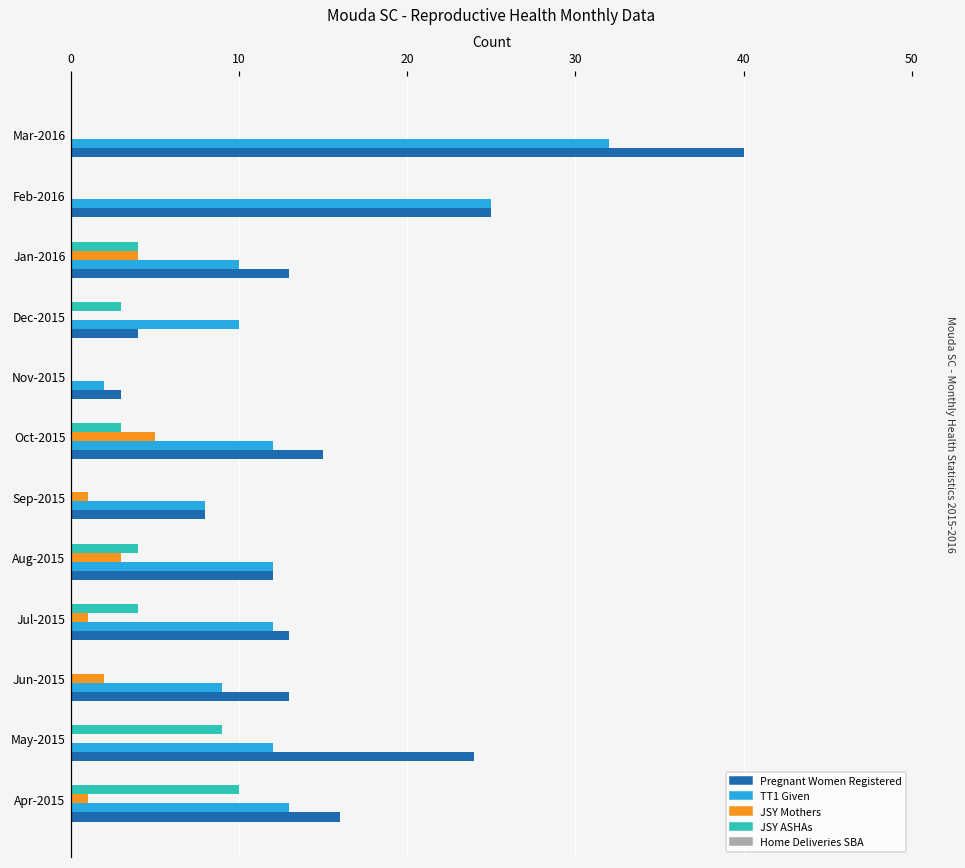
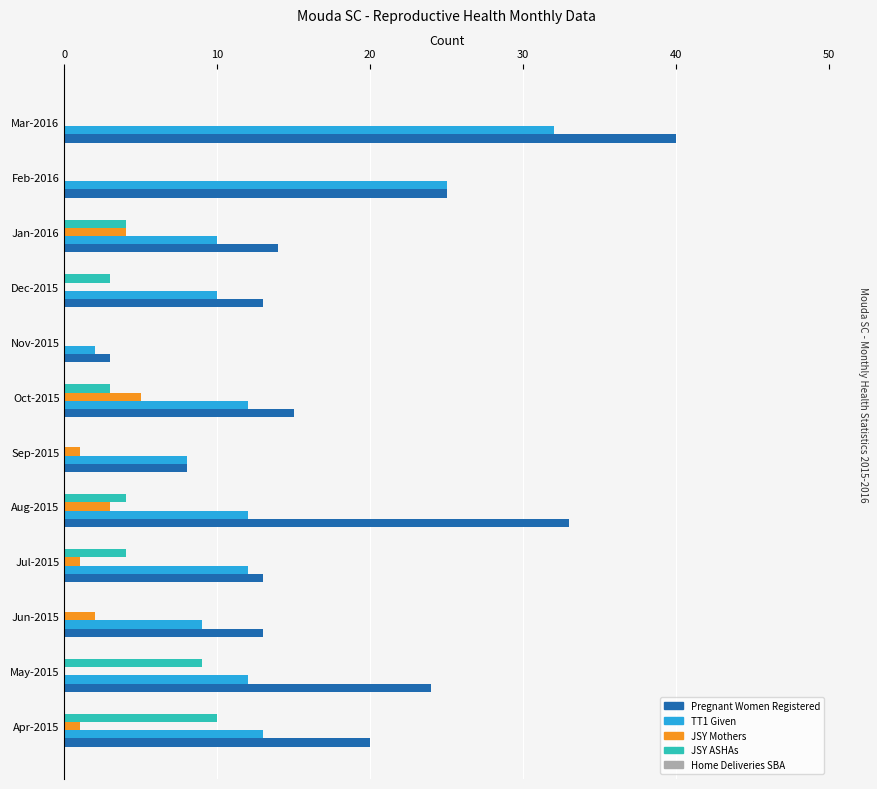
Pregnant Women Registered, Jan-2016: 13 -> 14
Pregnant Women Registered, Dec-2015: 4 -> 13
Pregnant Women Registered, Aug-2015: 12 -> 33
Pregnant Women Registered, Apr-2015: 16 -> 20
